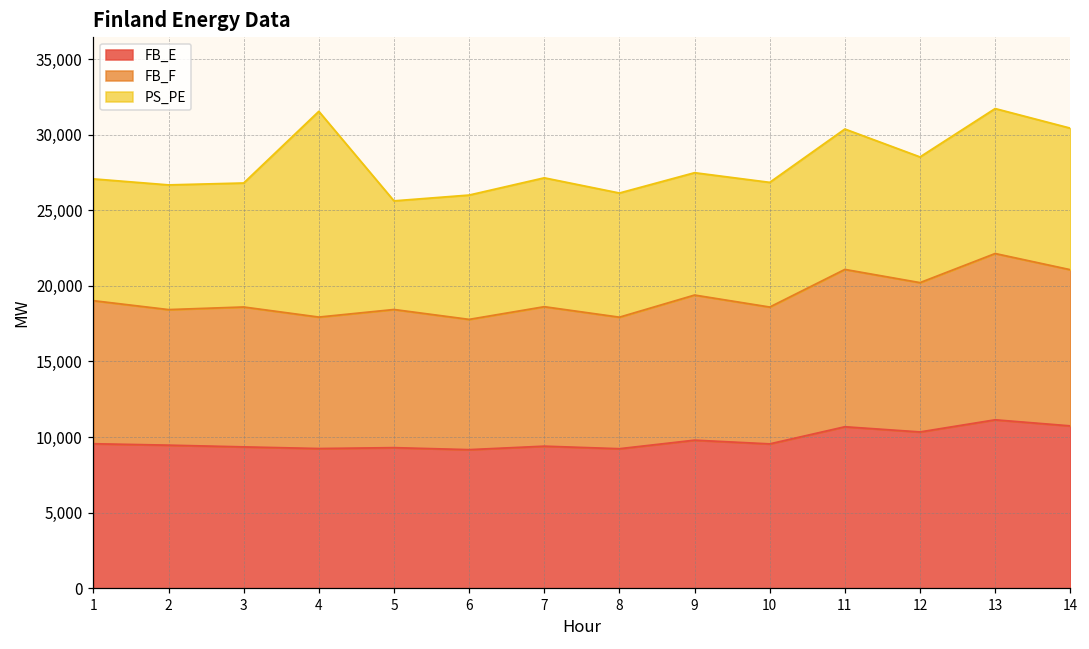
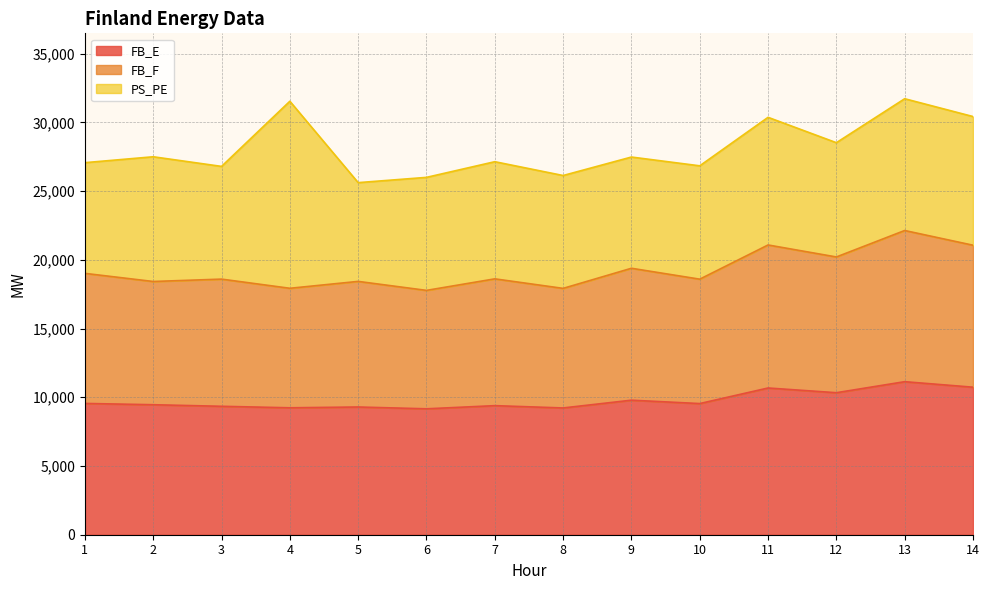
PS_PE, 2: 8,200 -> 9,100
